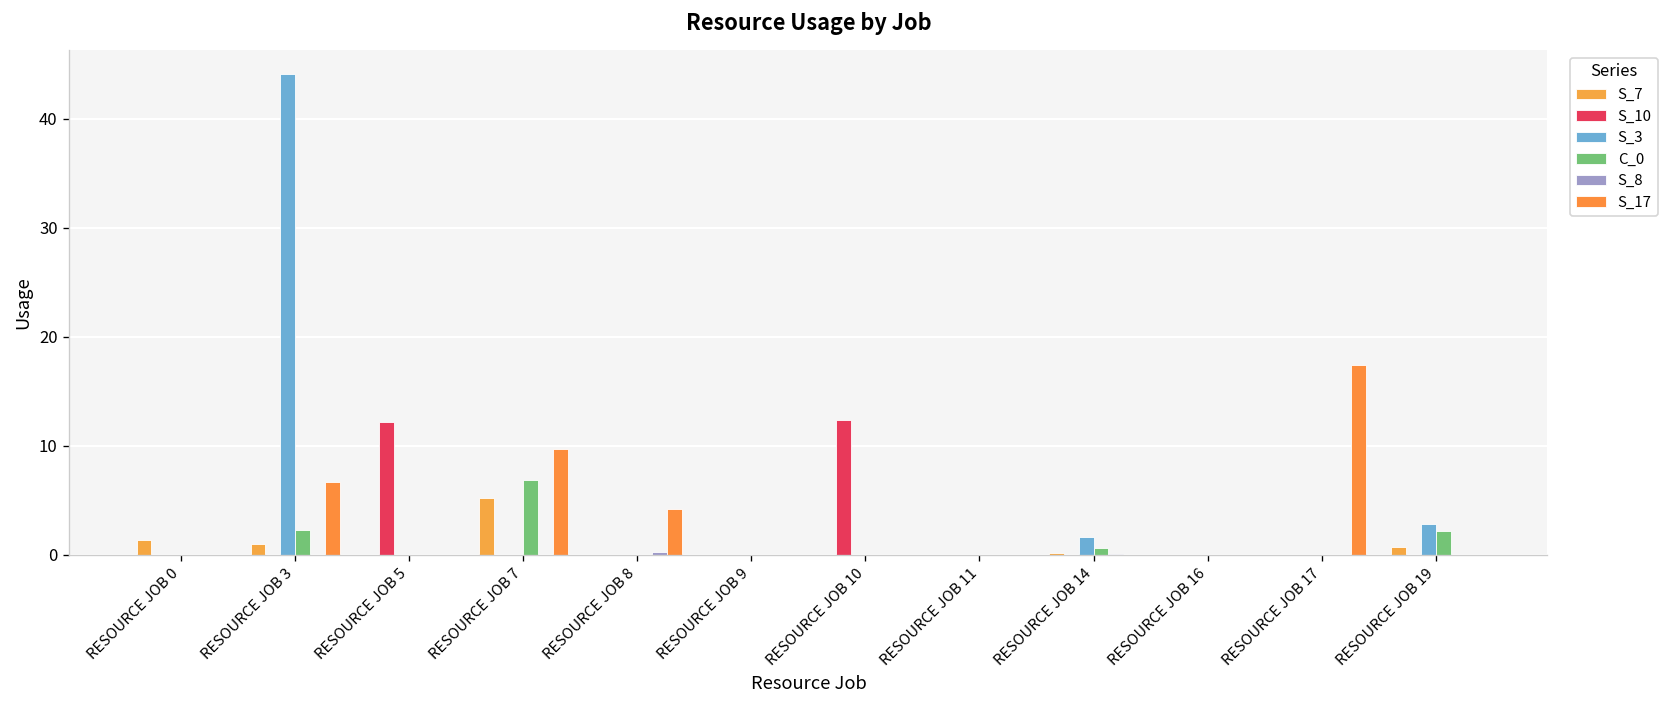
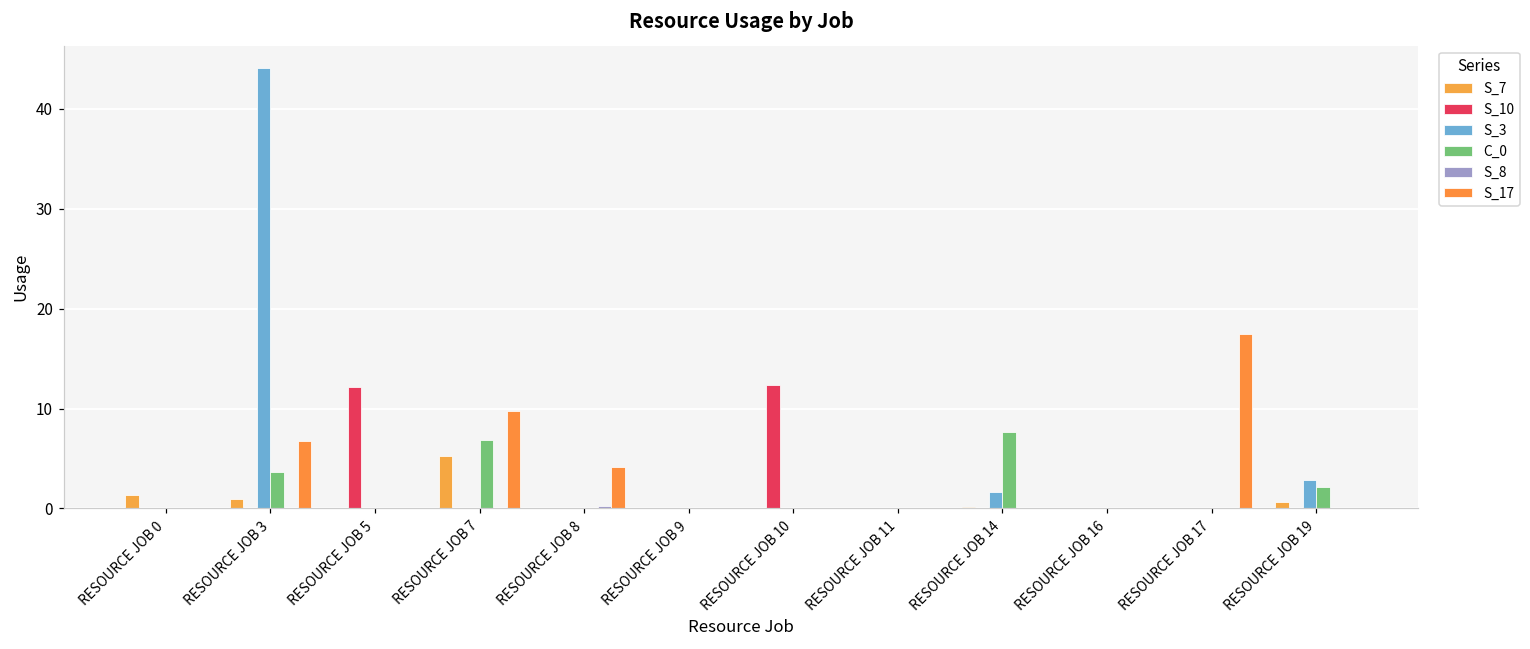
C_0, RESOURCE JOB 3: 2 -> 4
C_0, RESOURCE JOB 14: 1 -> 8
